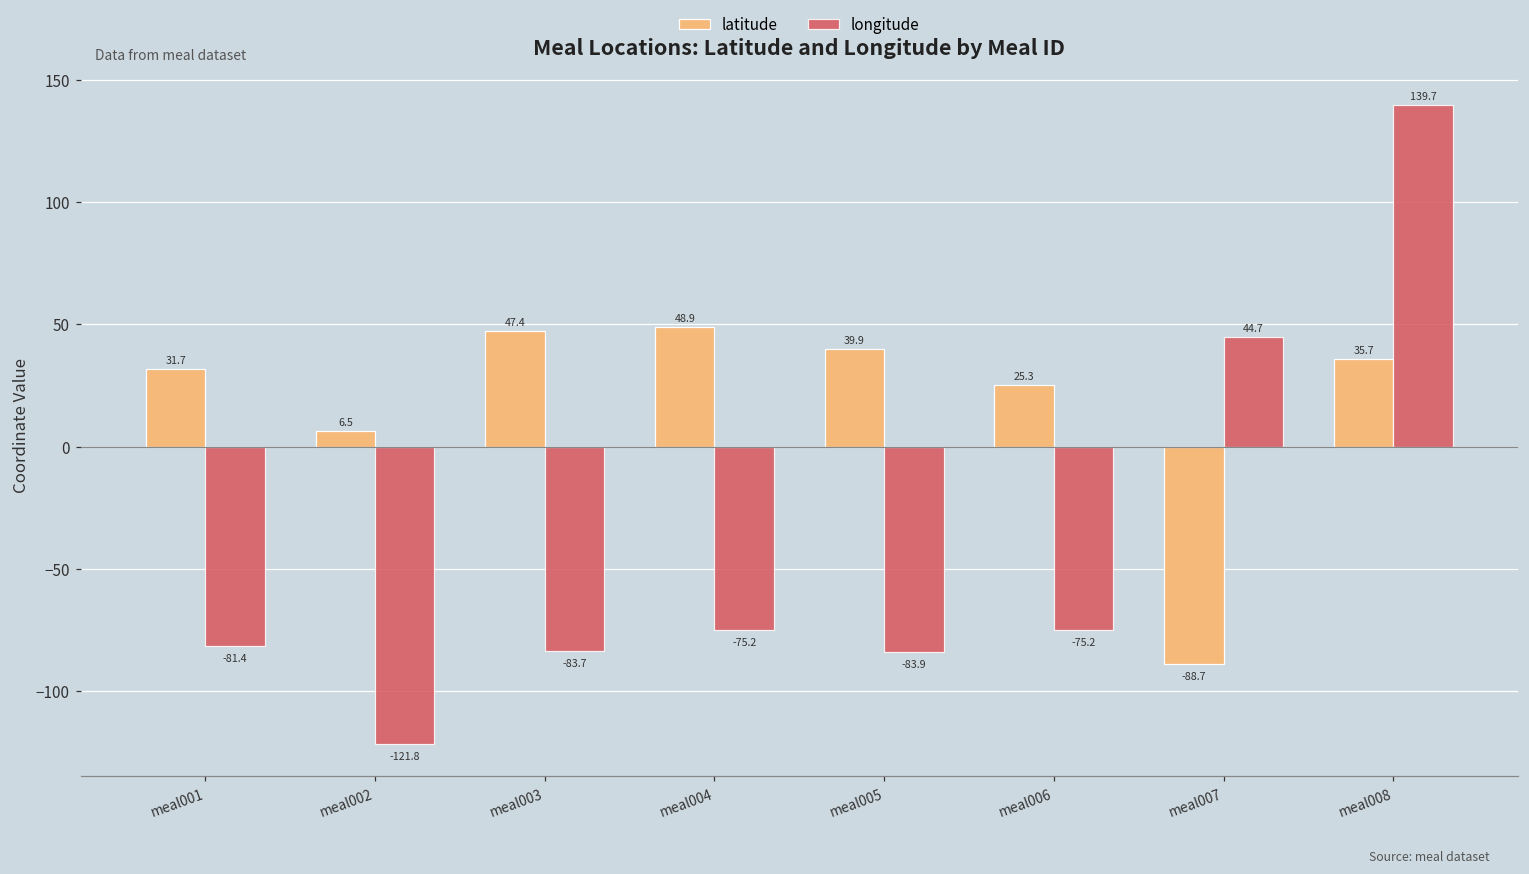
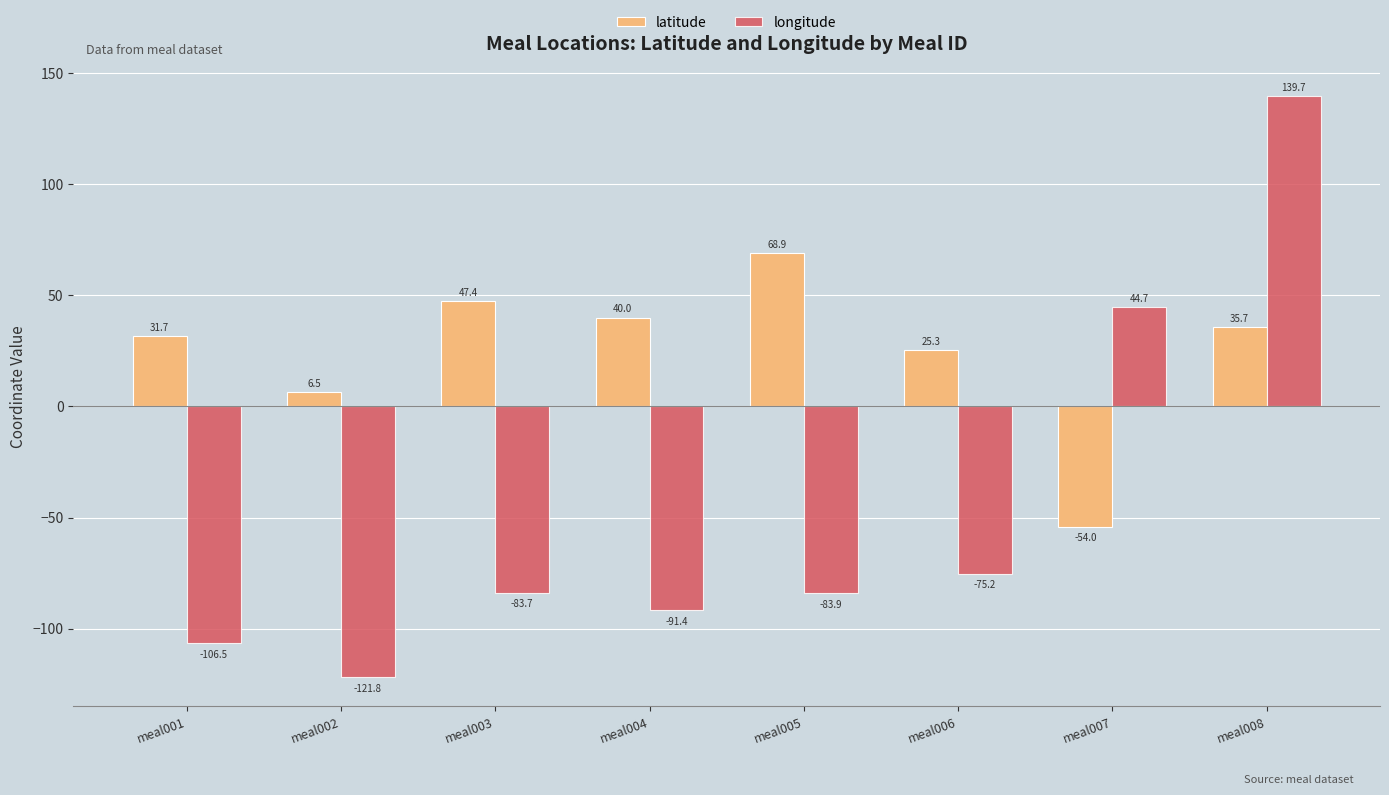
longitude, meal001: -81.4 -> -106.5
latitude, meal004: 48.9 -> 40.0
longitude, meal004: -75.2 -> -91.4
latitude, meal005: 39.9 -> 68.9
latitude, meal007: -88.7 -> -54.0
